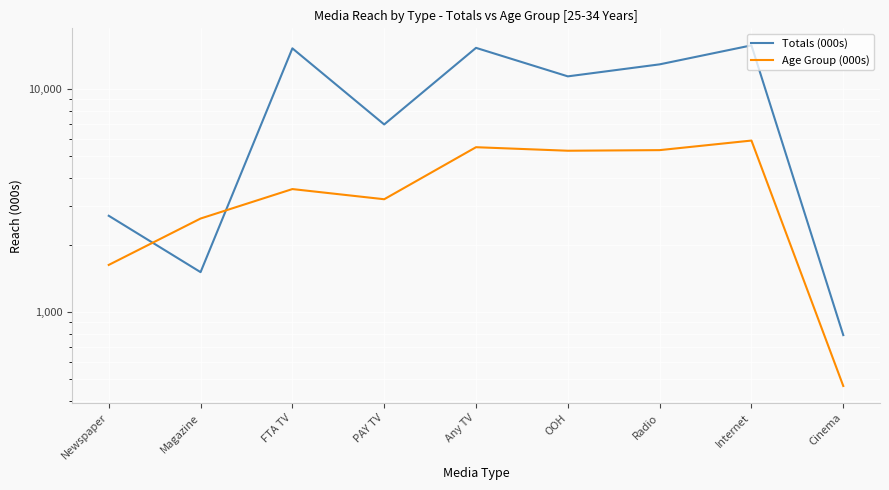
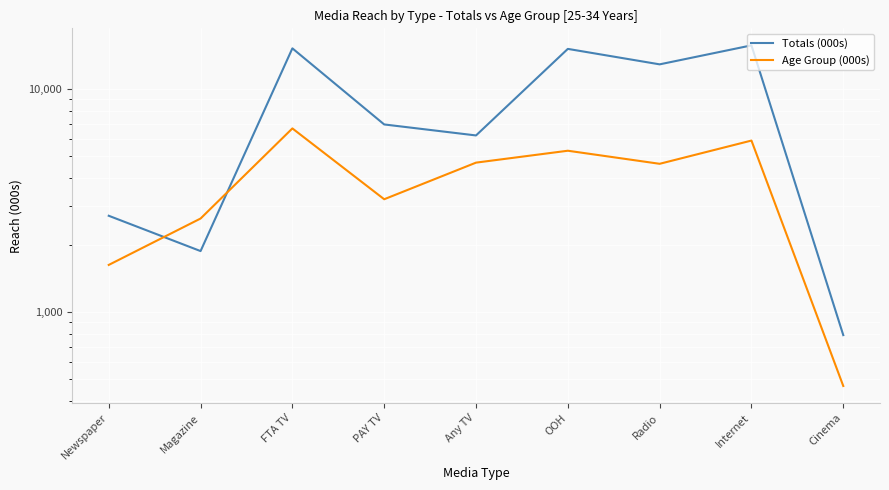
Totals (000s), Magazine: 1,500 -> 1,900
Age Group (000s), FTA TV: 3,600 -> 6,700
Totals (000s), Any TV: 15,000 -> 6,200
Age Group (000s), Any TV: 5,500 -> 4,700
Totals (000s), OOH: 11,000 -> 15,000
Age Group (000s), Radio: 5,300 -> 4,600
